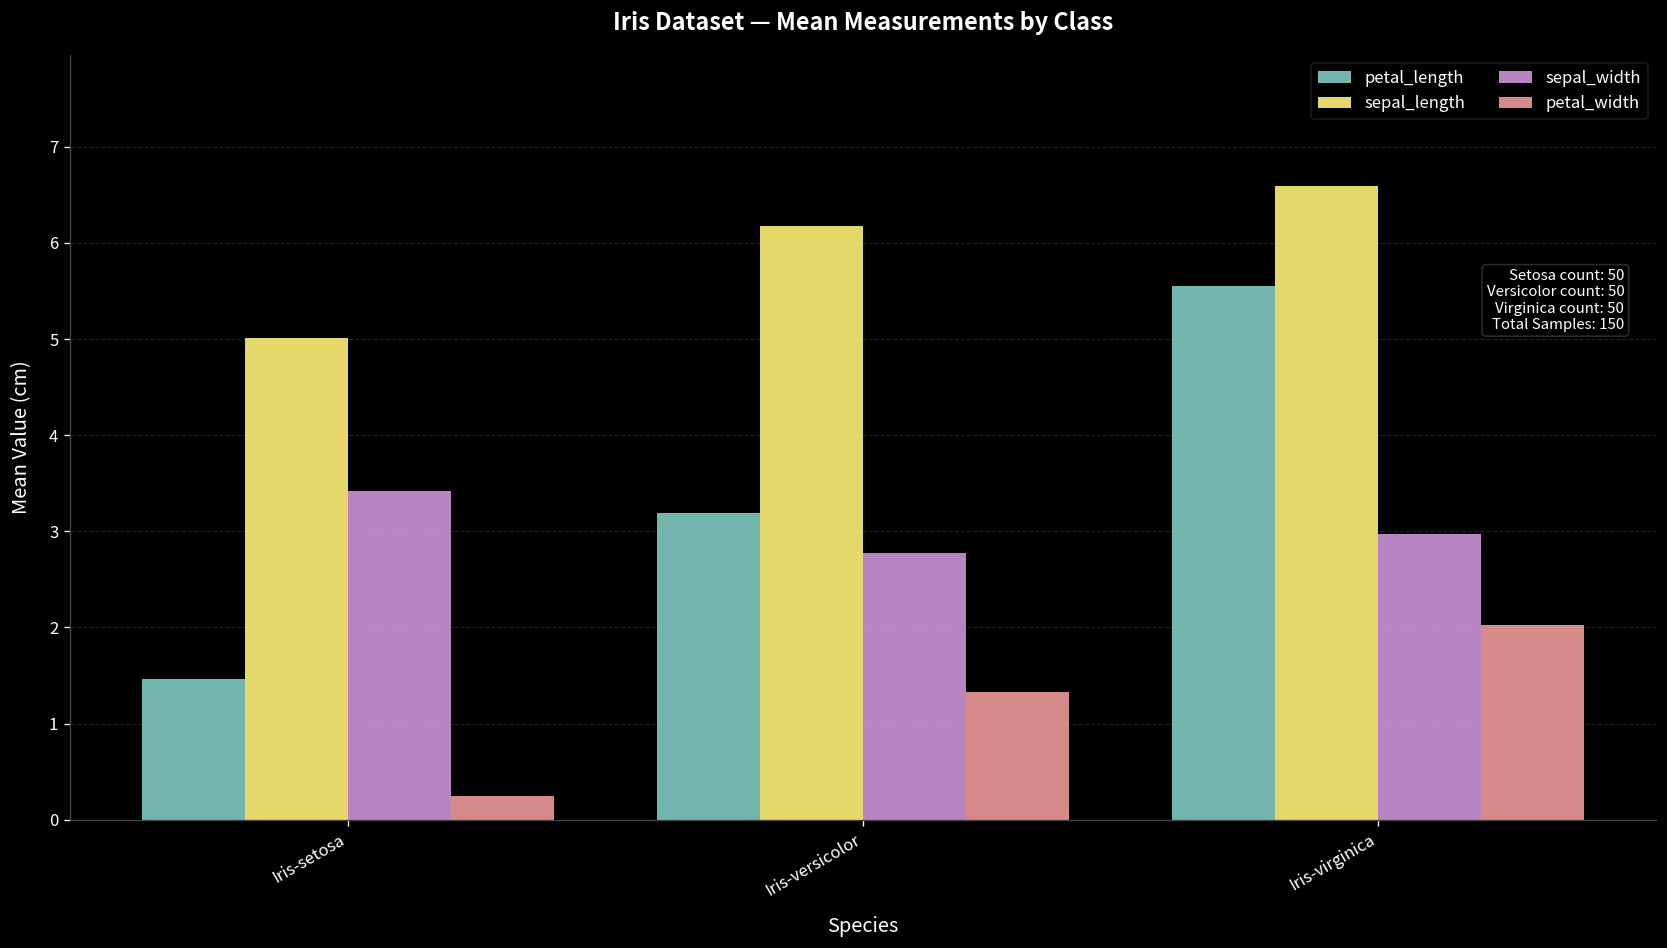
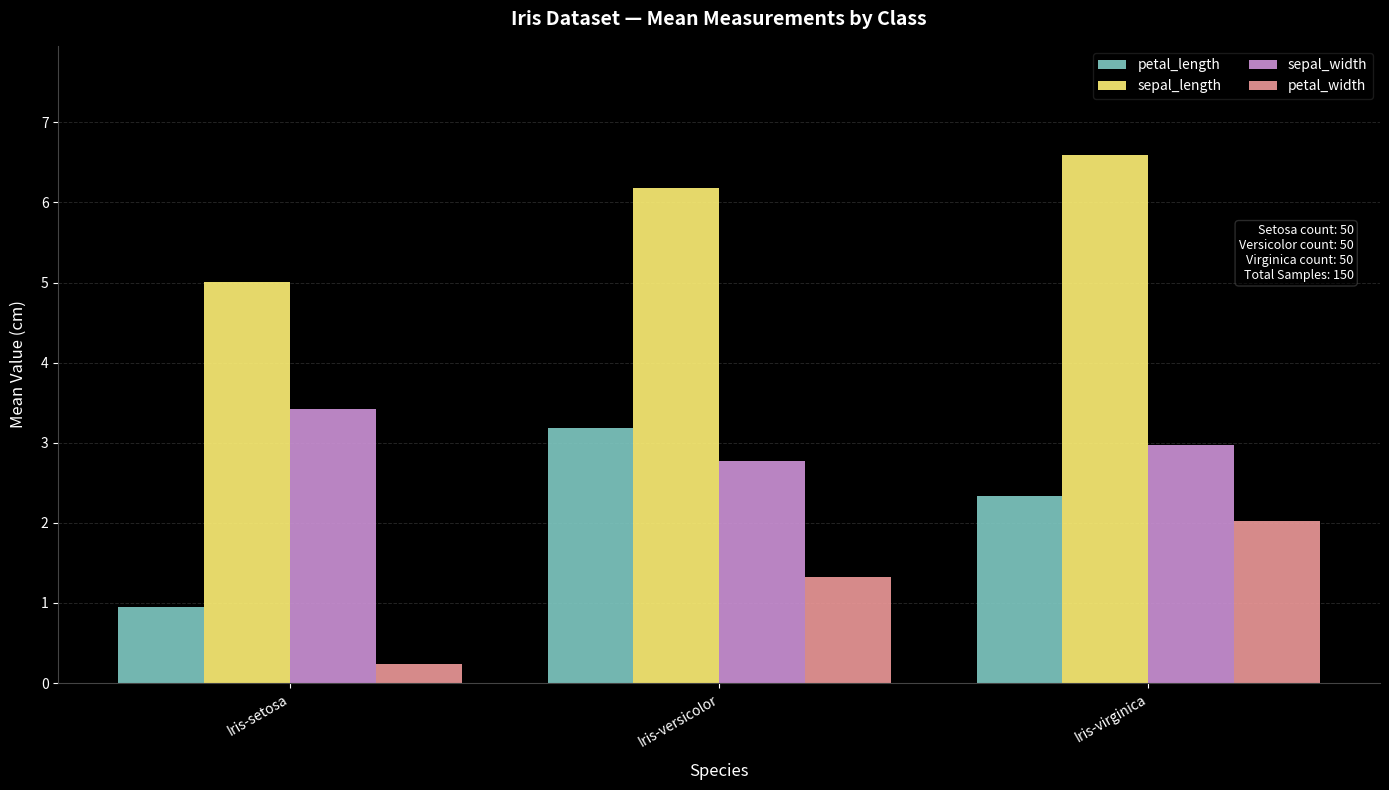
petal_length, Iris-setosa: 1.5 -> 1.0
petal_length, Iris-virginica: 5.6 -> 2.3
